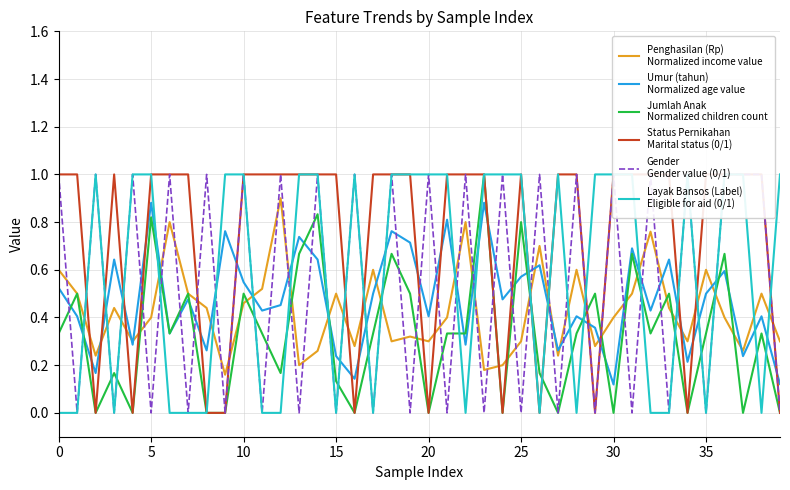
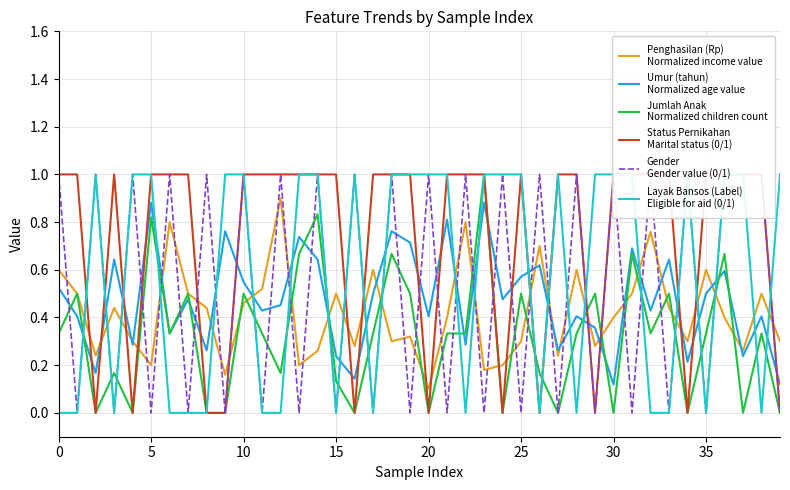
Penghasilan (Rp) Normalized income value, 5: 0.4 -> 0.2
Penghasilan (Rp) Normalized income value, 20: 0.3 -> 0.1
Jumlah Anak Normalized children count, 25: 0.8 -> 0.5
